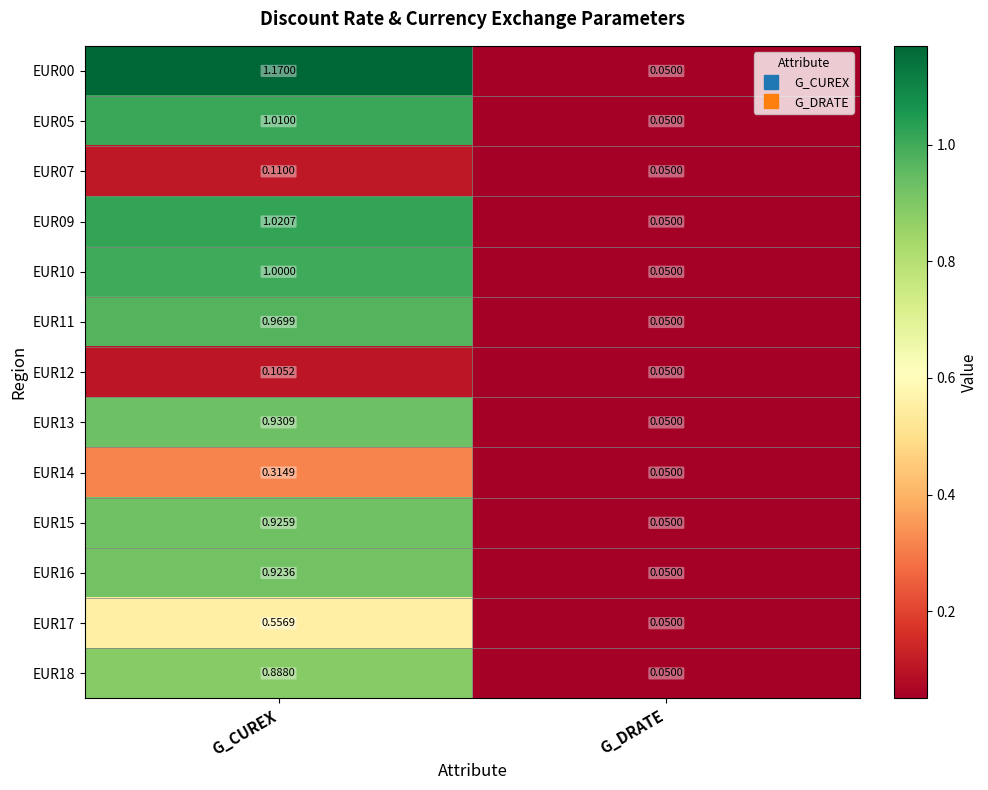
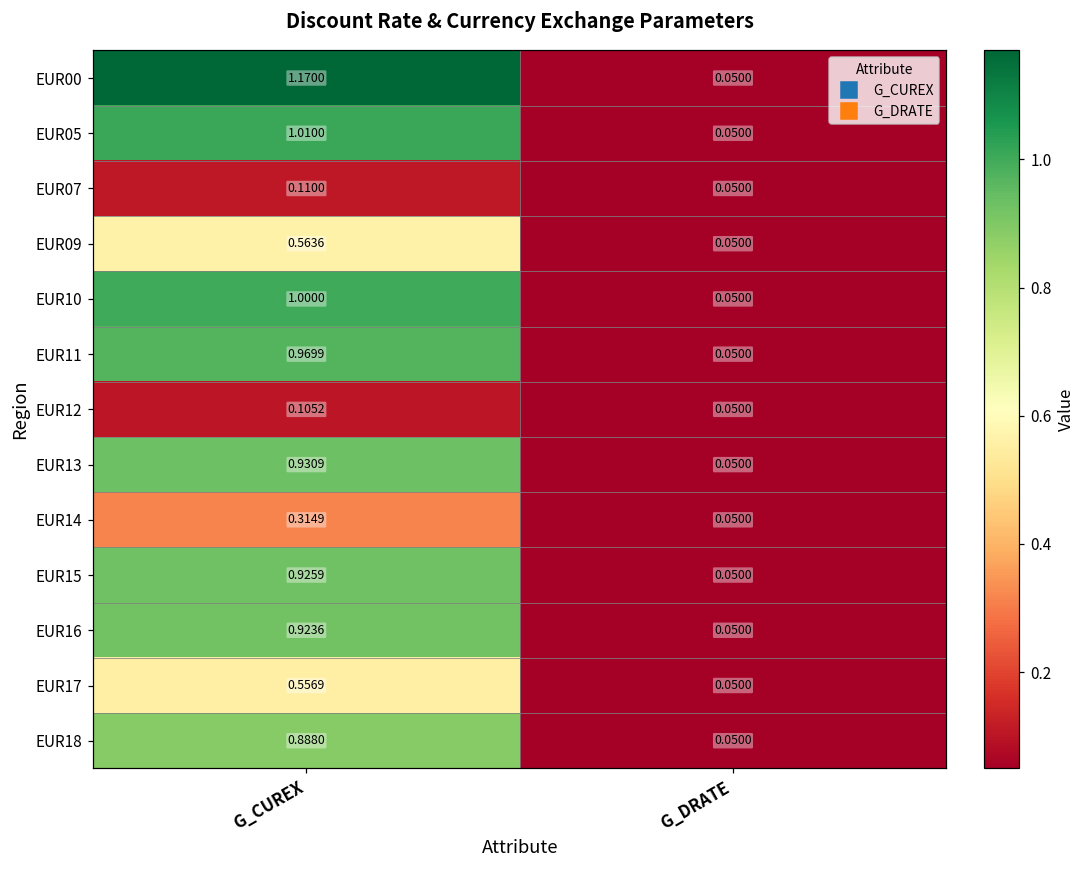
EUR09, G_CUREX: 1.0207 -> 0.5636
